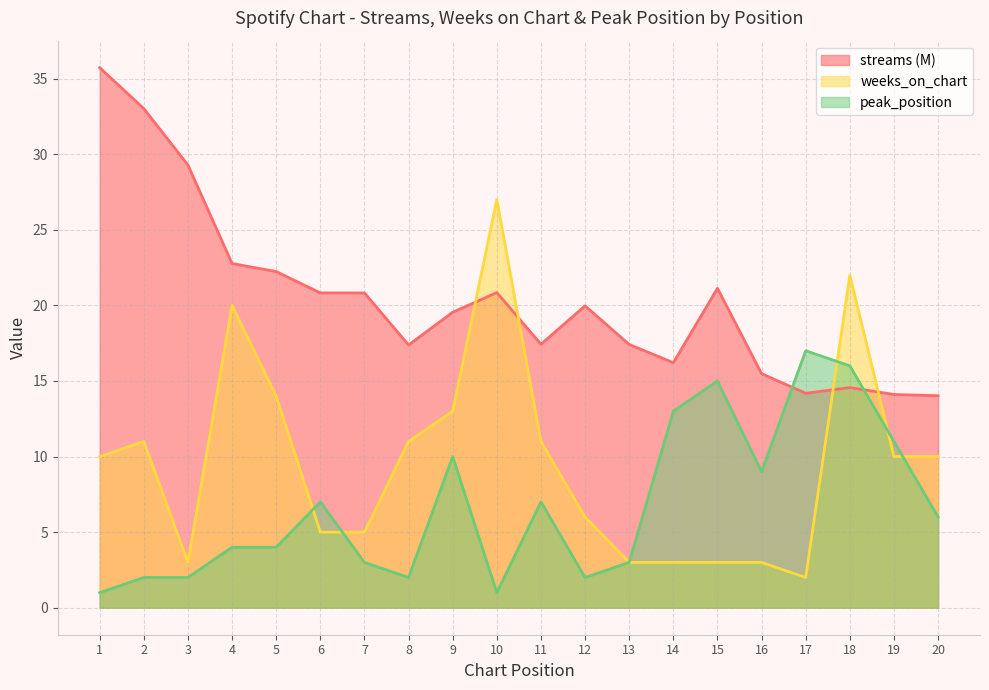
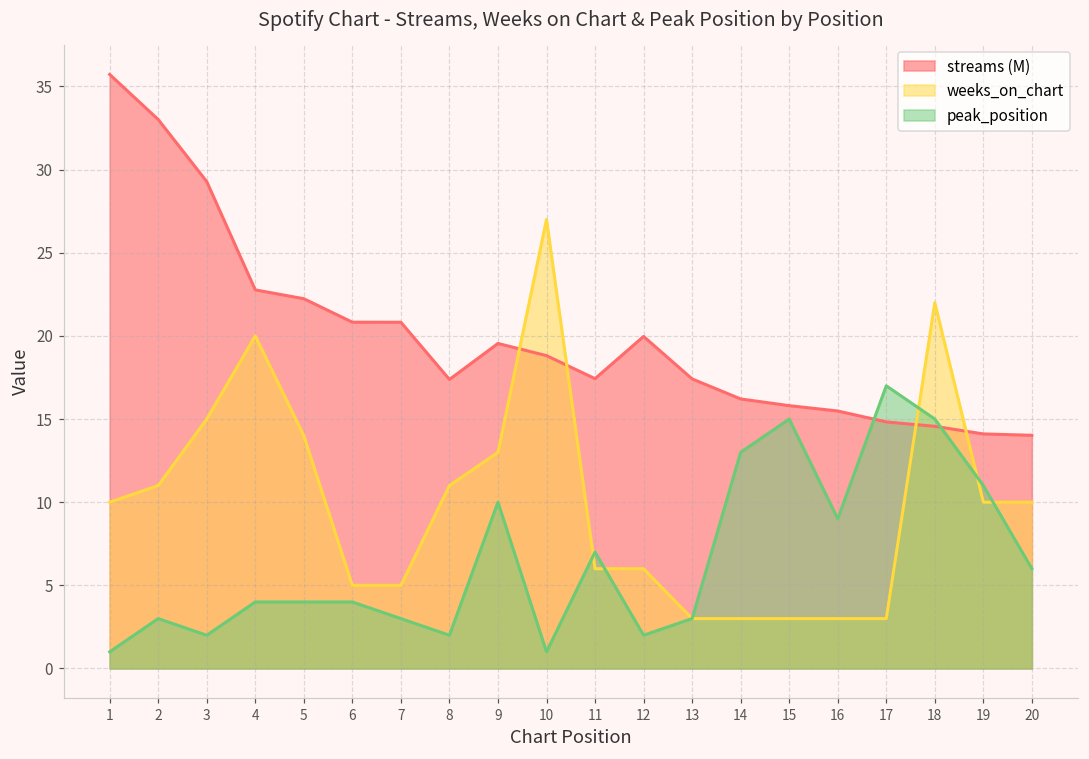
peak_position, 2: 2 -> 3
weeks_on_chart, 3: 3 -> 15
peak_position, 6: 7 -> 4
streams (M), 10: 20.8 -> 18.8
weeks_on_chart, 11: 11 -> 6
streams (M), 15: 21.1 -> 15.8
streams (M), 17: 14.2 -> 14.8
weeks_on_chart, 17: 2 -> 3
peak_position, 18: 16 -> 15
